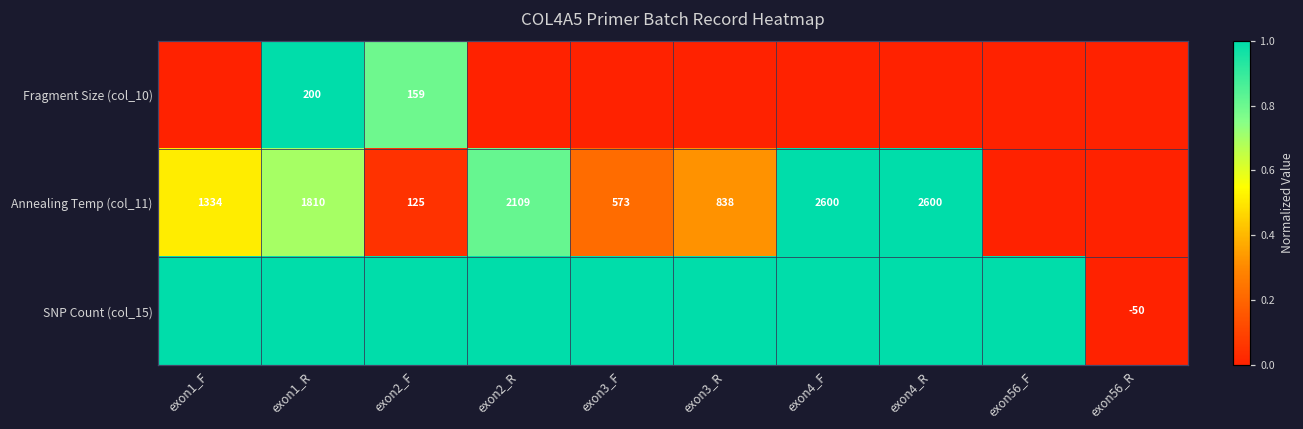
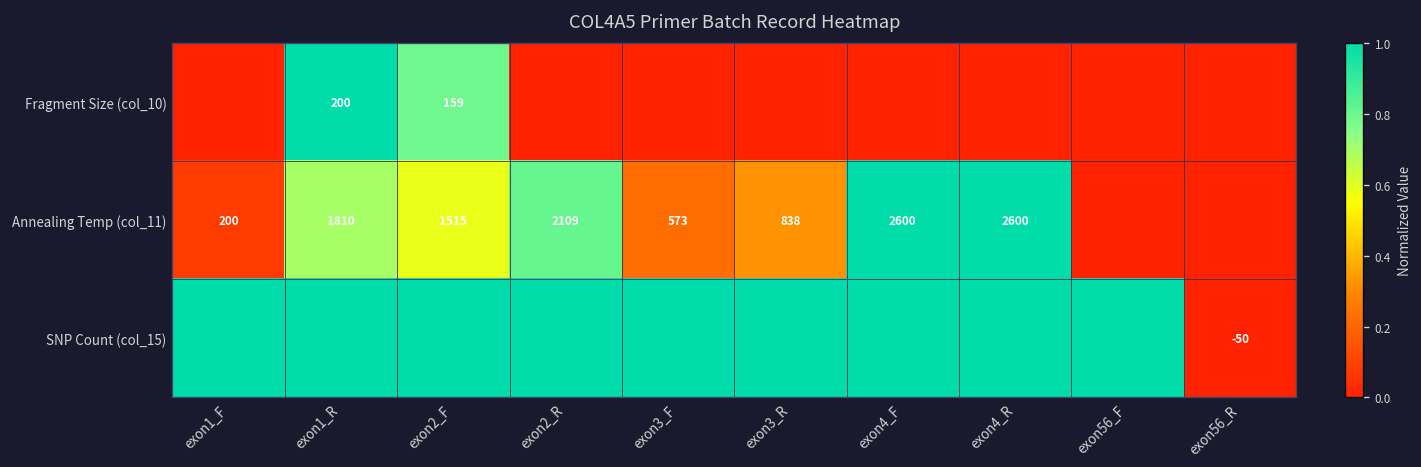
Annealing Temp (col_11), exon1_F: 1334 -> 200
Annealing Temp (col_11), exon2_F: 125 -> 1515
